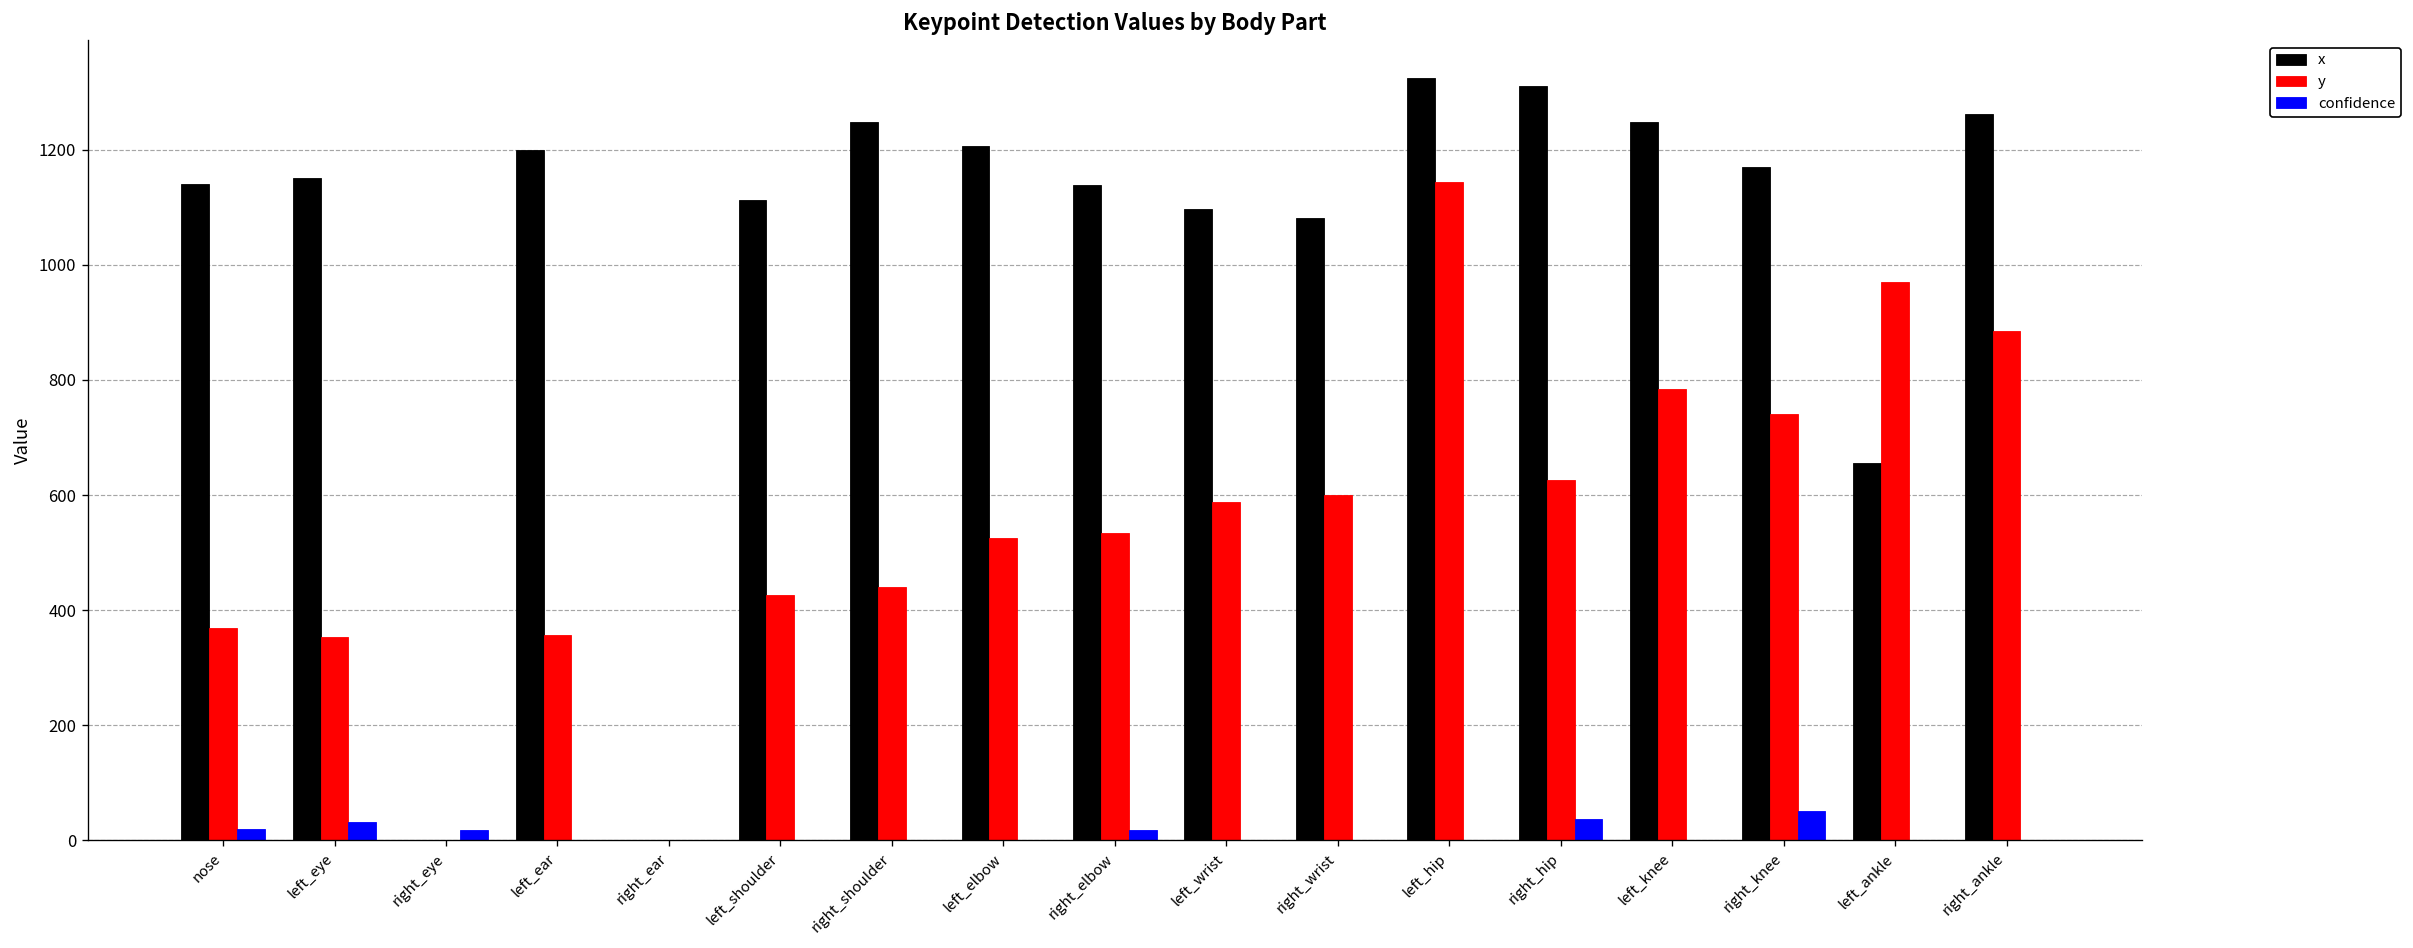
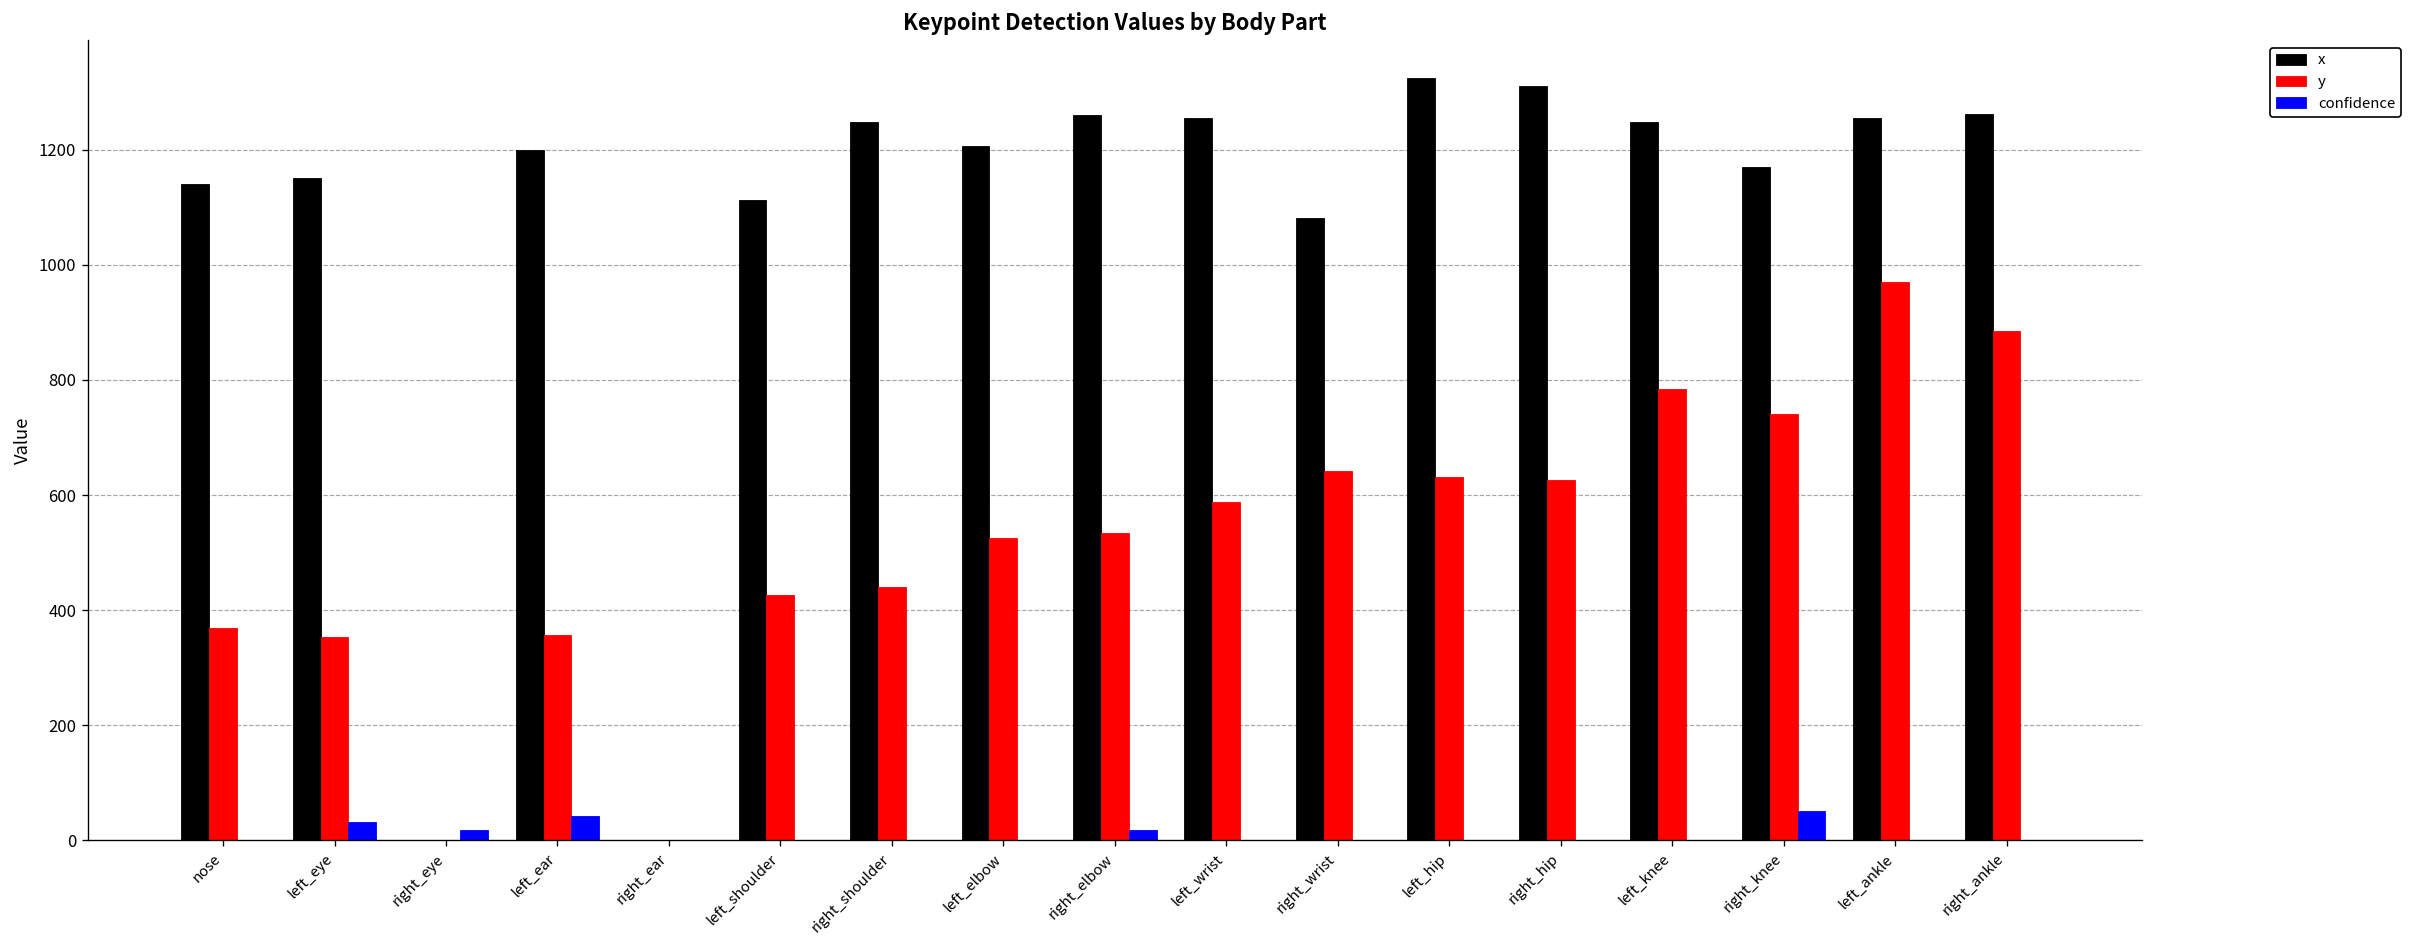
confidence, nose: 20 -> 0
confidence, left_ear: 0 -> 40
x, right_elbow: 1140 -> 1260
x, left_wrist: 1100 -> 1260
y, right_wrist: 600 -> 640
y, left_hip: 1140 -> 630
confidence, right_hip: 40 -> 0
x, left_ankle: 660 -> 1260
